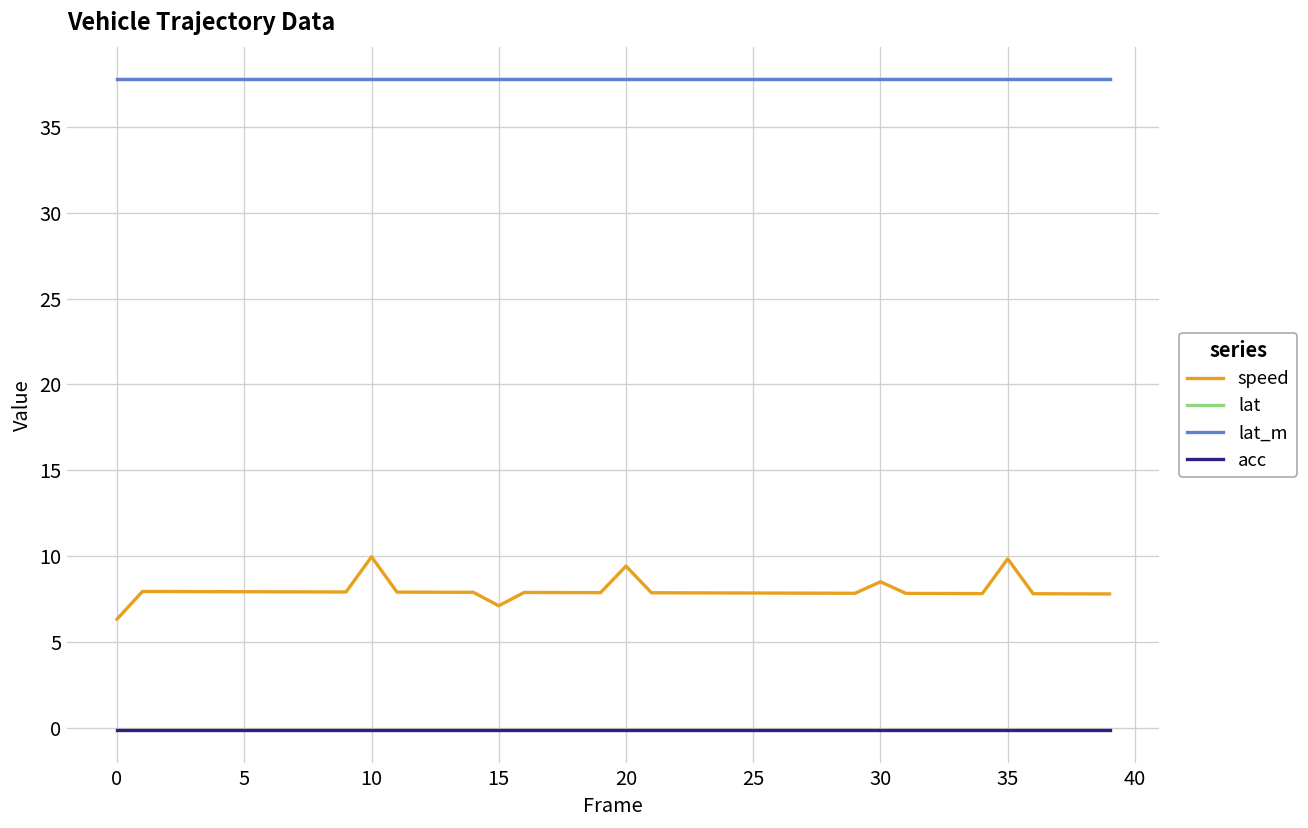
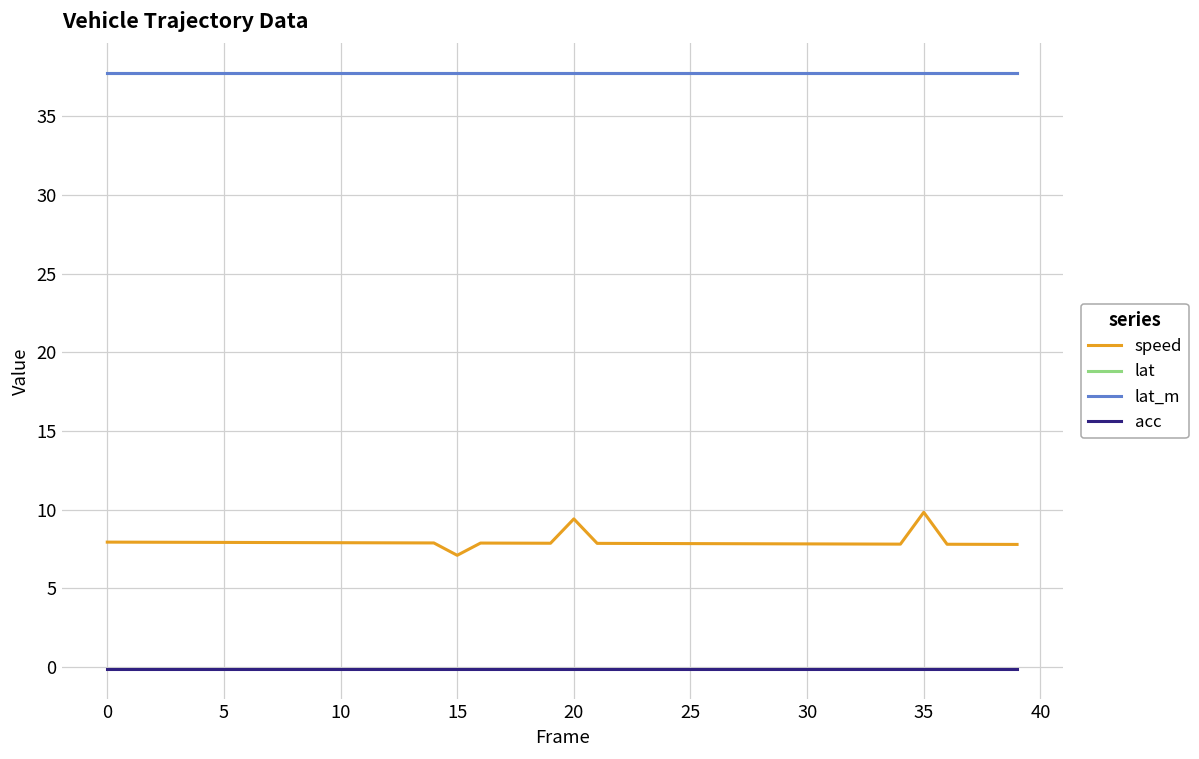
speed, 0: 6.3 -> 7.9
speed, 10: 10.0 -> 7.9
speed, 30: 8.5 -> 7.8
